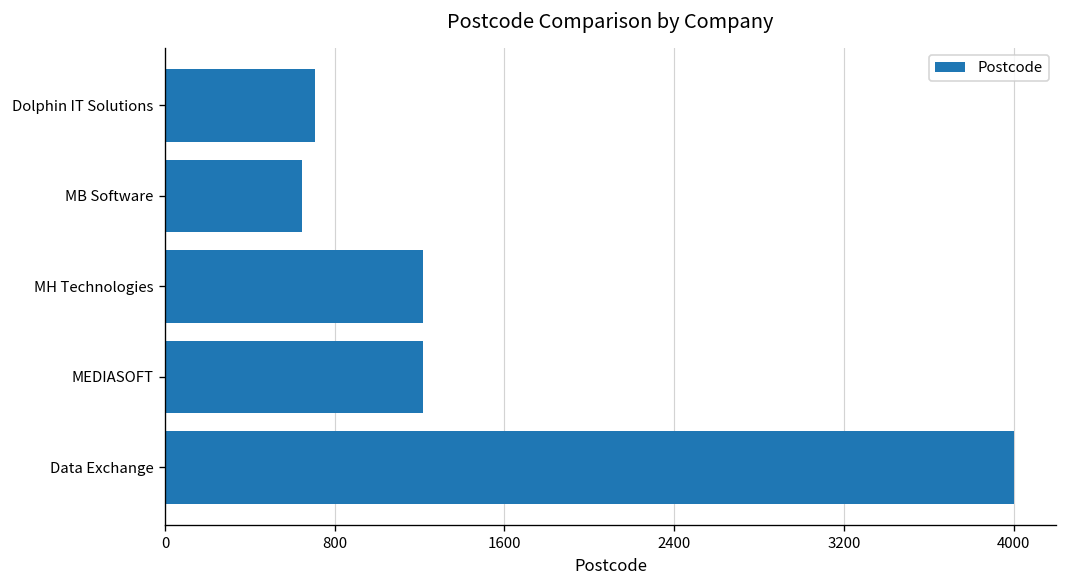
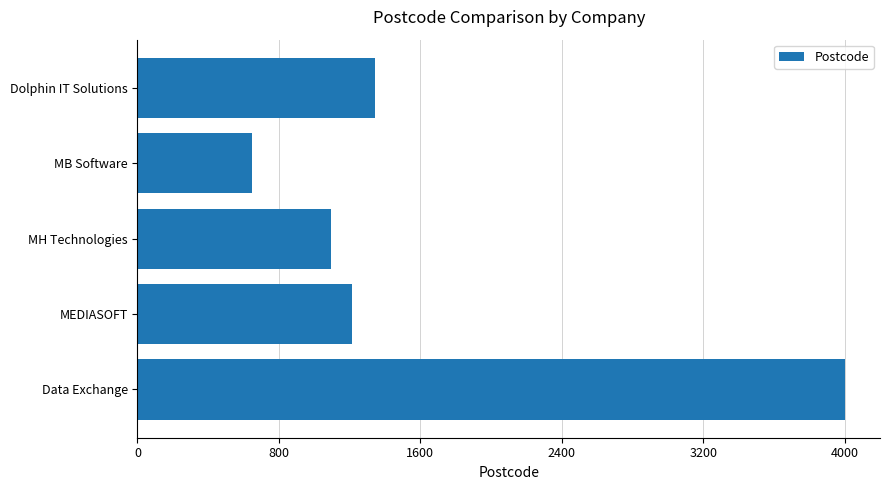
Dolphin IT Solutions: 710 -> 1340
MH Technologies: 1220 -> 1090
